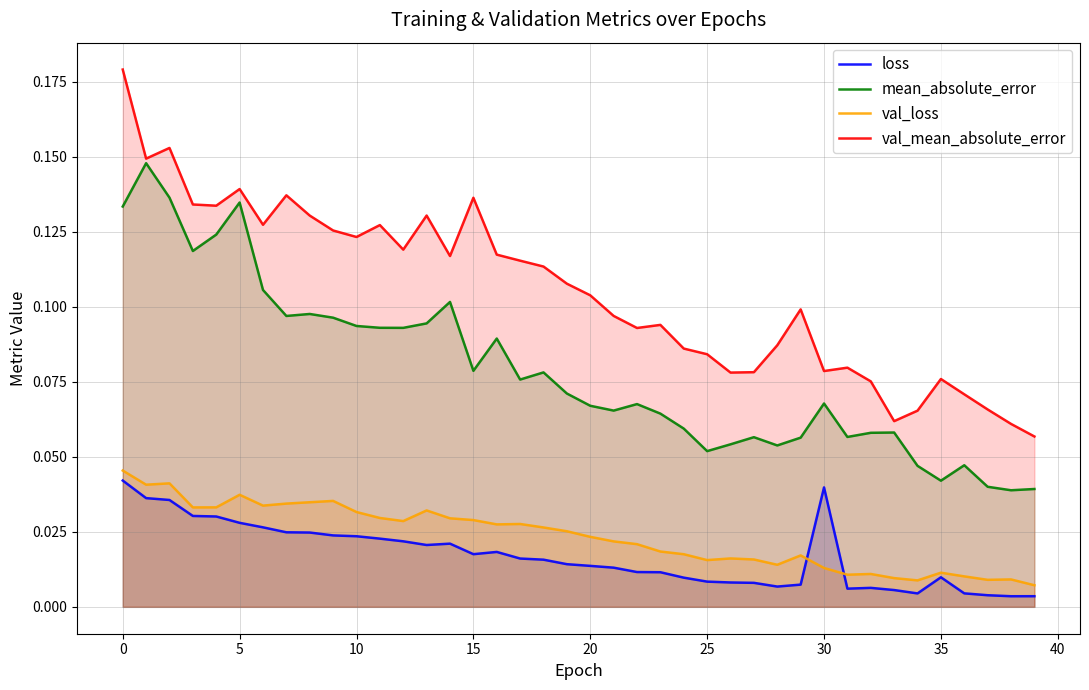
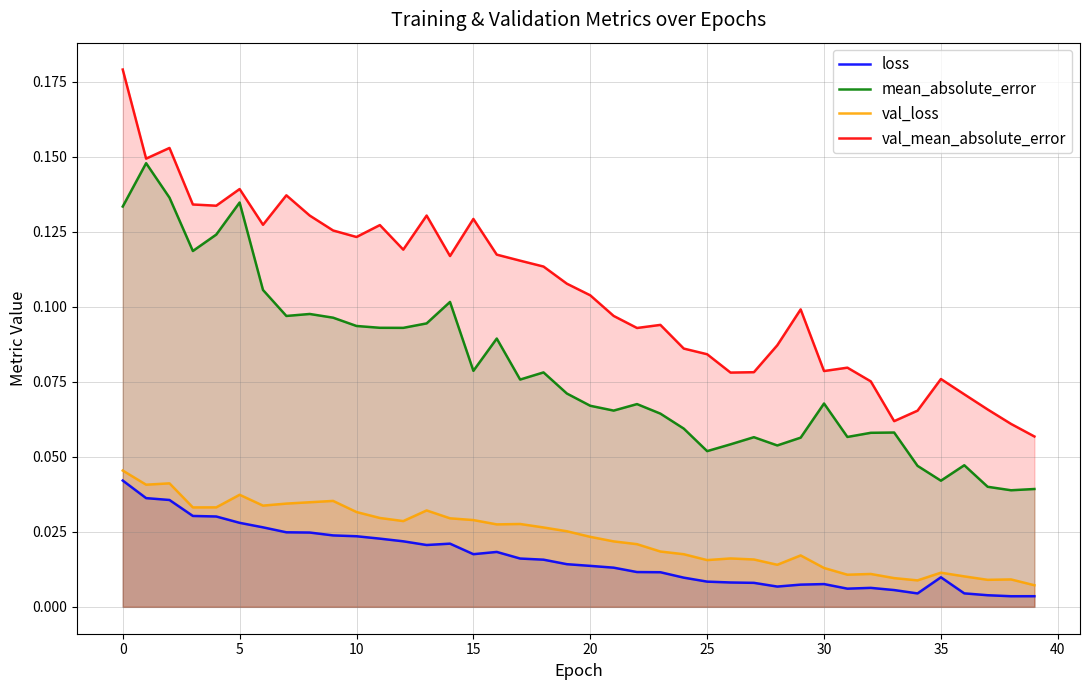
val_mean_absolute_error, 15: 0.136 -> 0.129
loss, 30: 0.040 -> 0.008
